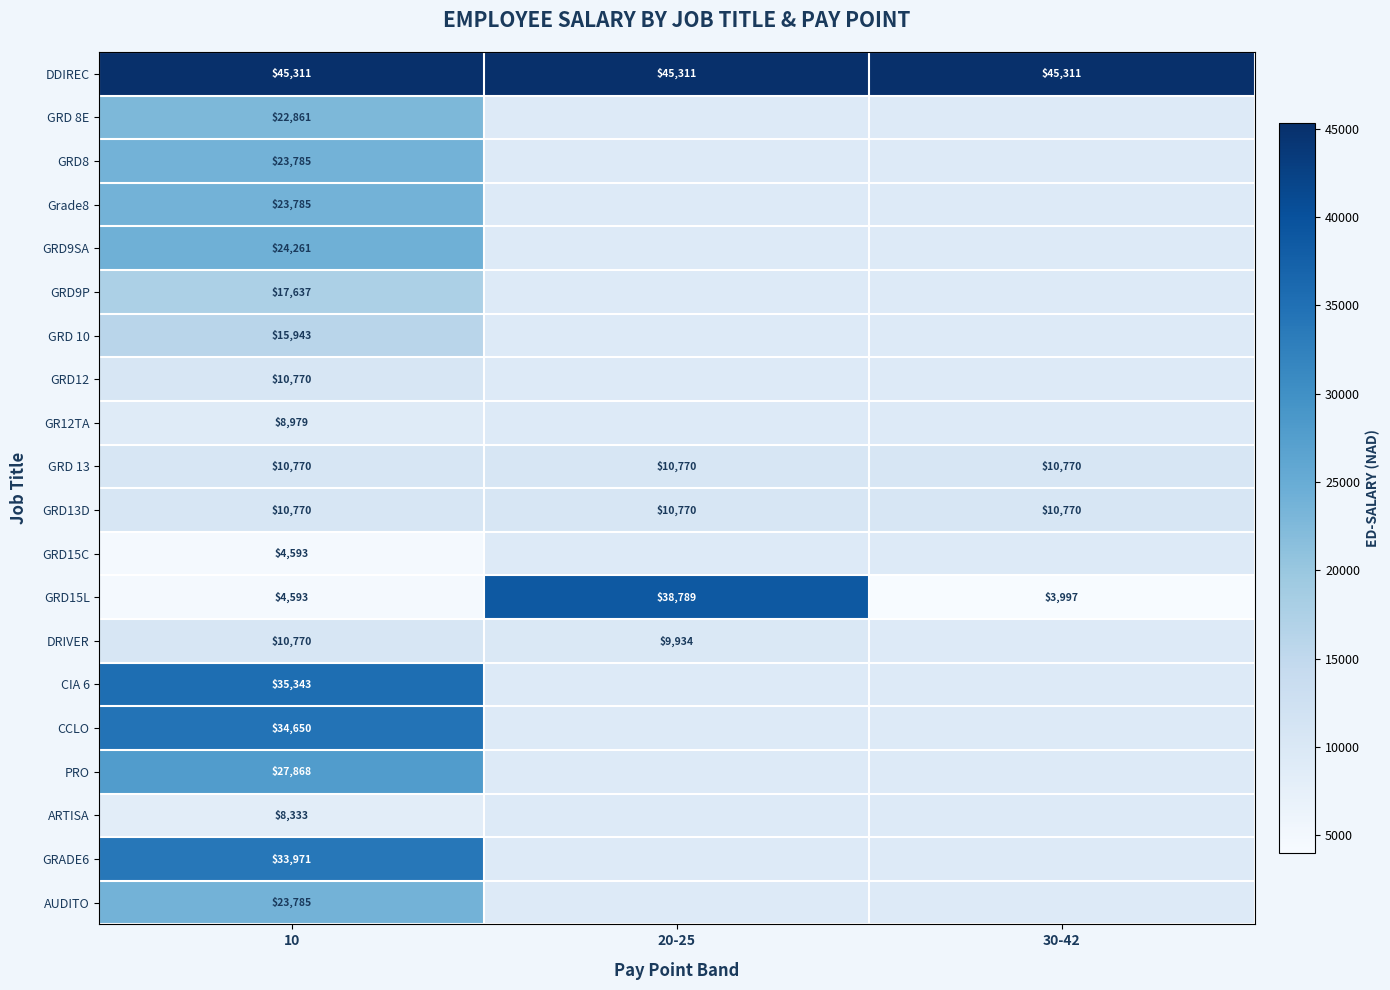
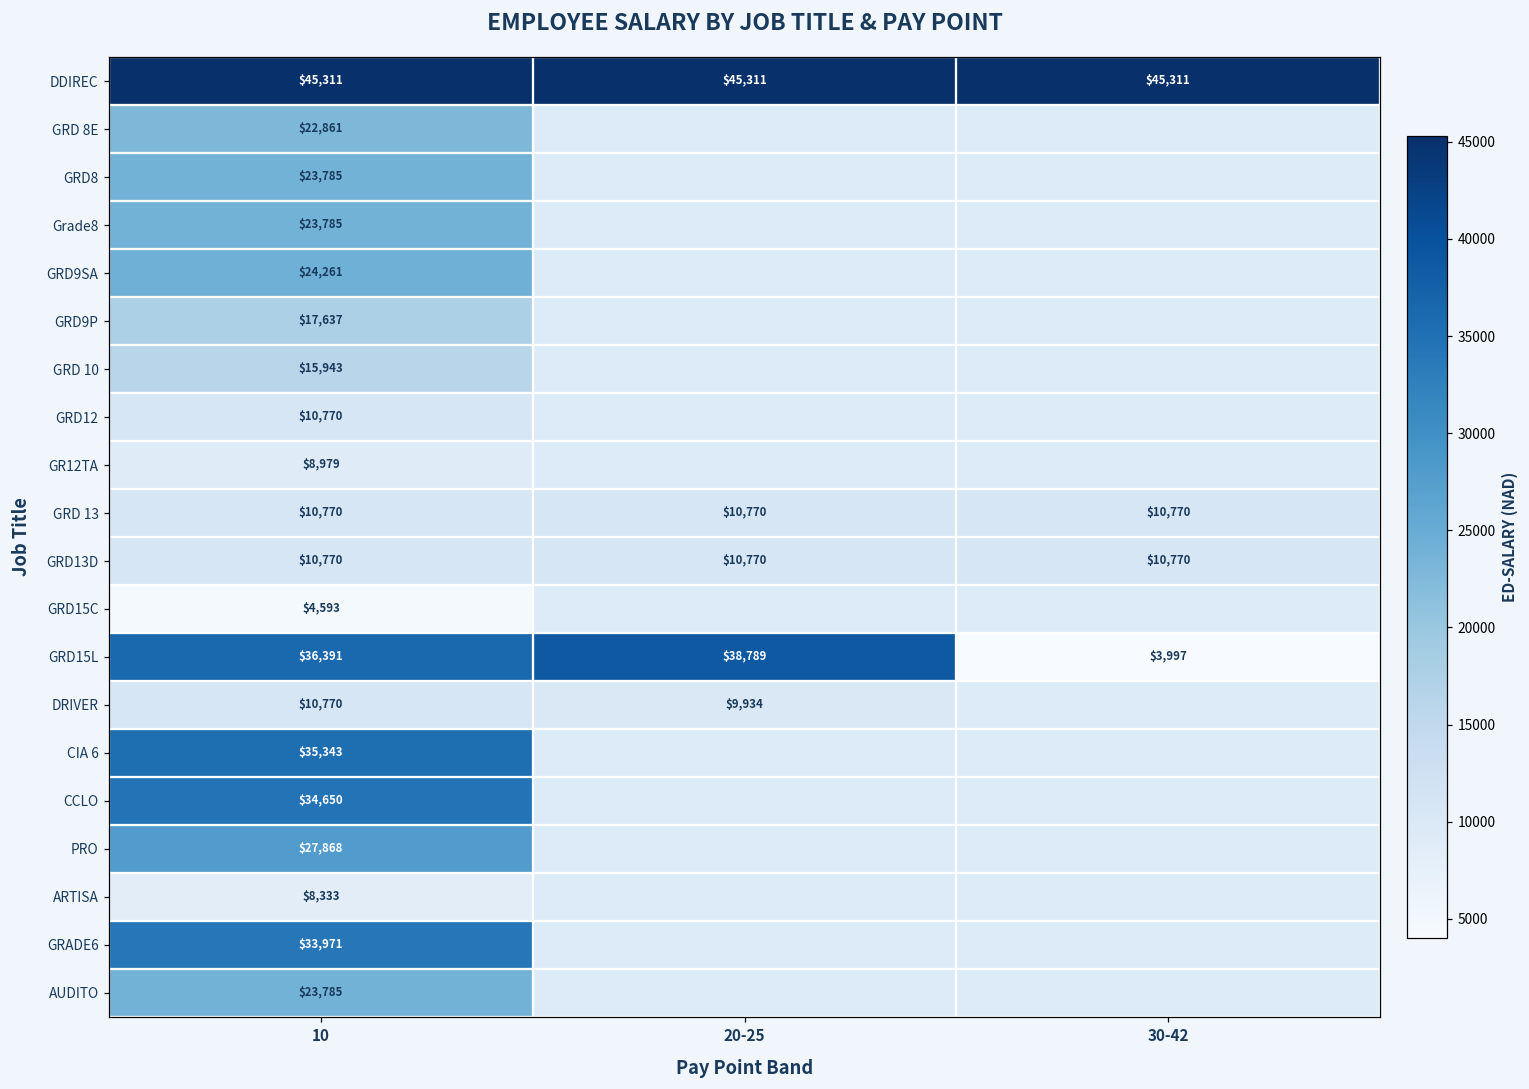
GRD15L, 10: $4,593 -> $36,391
